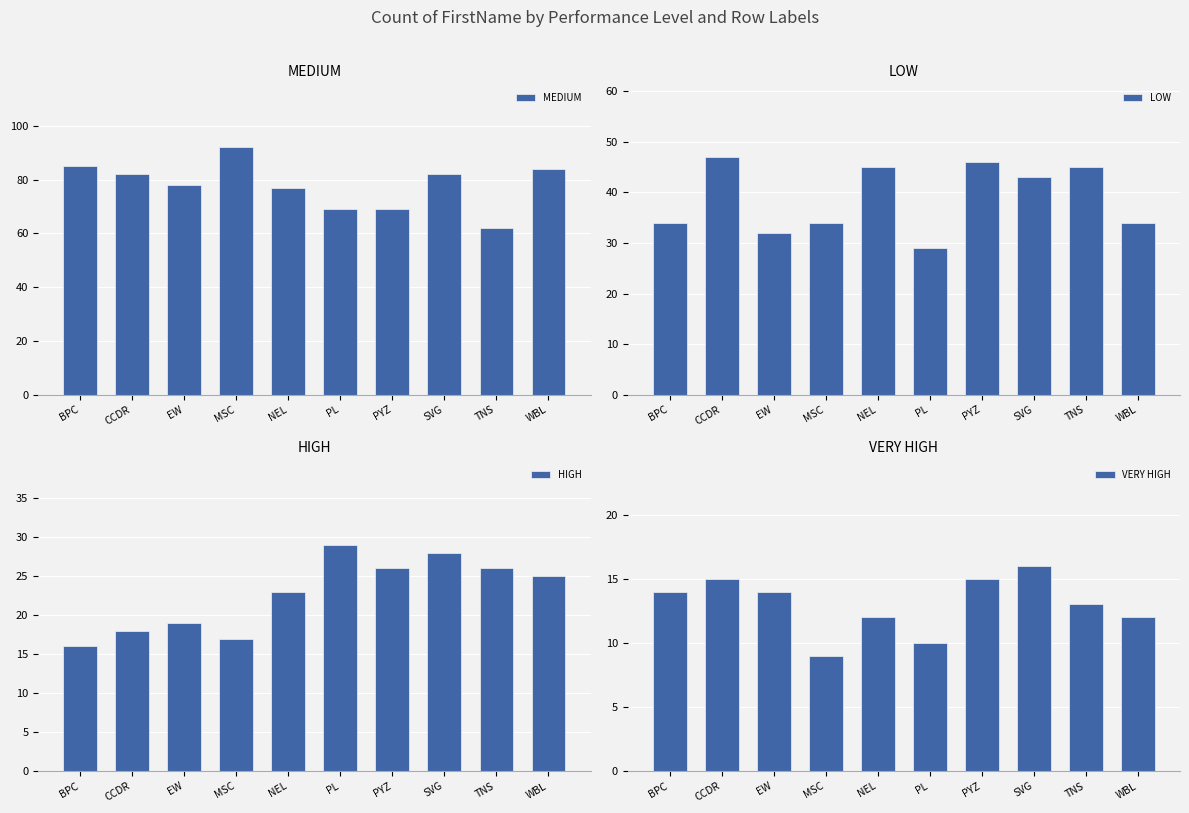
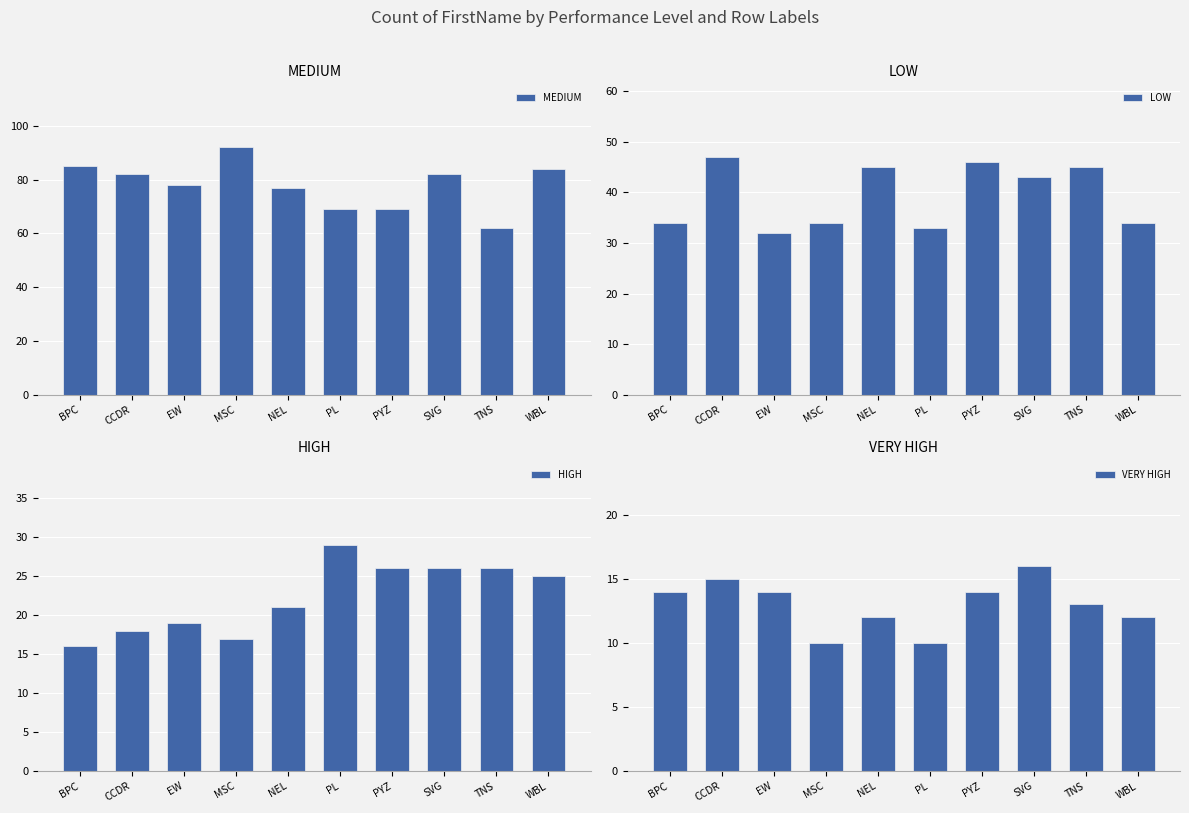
LOW, PL: 29 -> 33
HIGH, NEL: 23 -> 21
HIGH, SVG: 28 -> 26
VERY HIGH, MSC: 9 -> 10
VERY HIGH, PYZ: 15 -> 14
